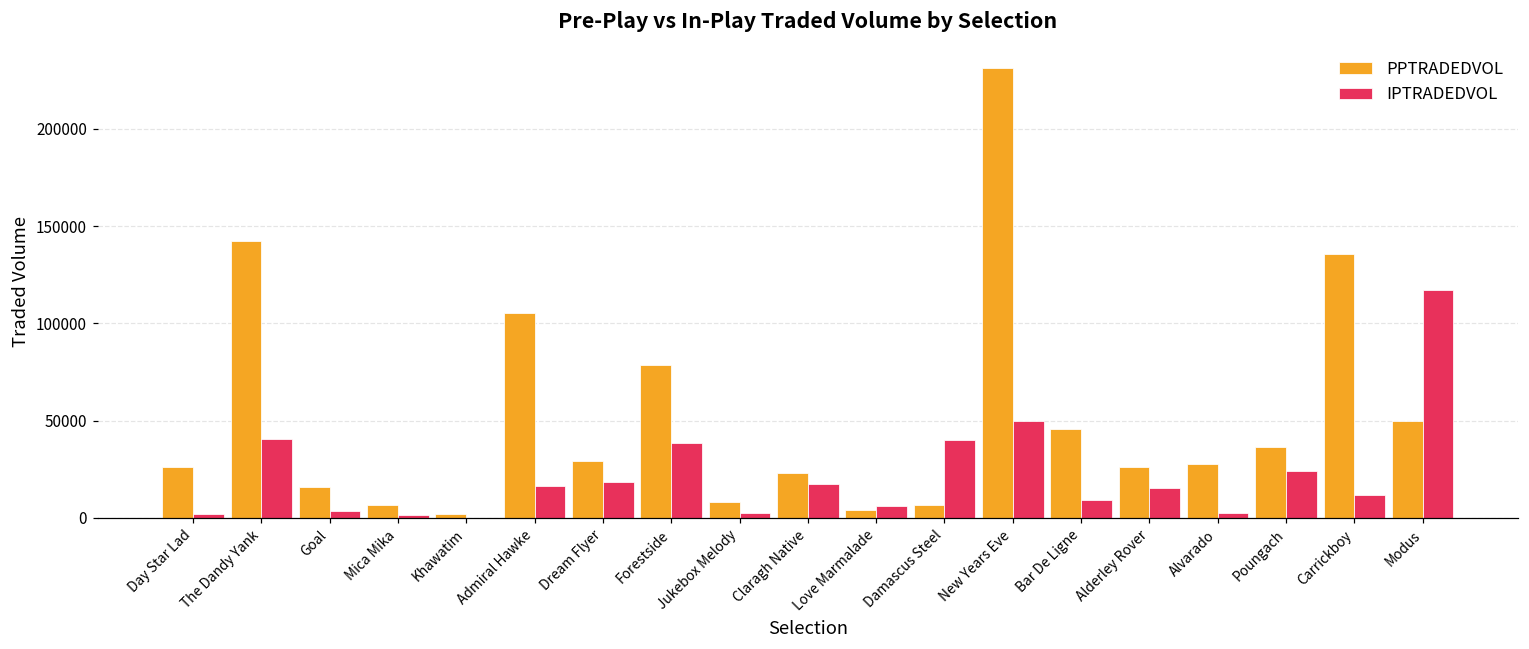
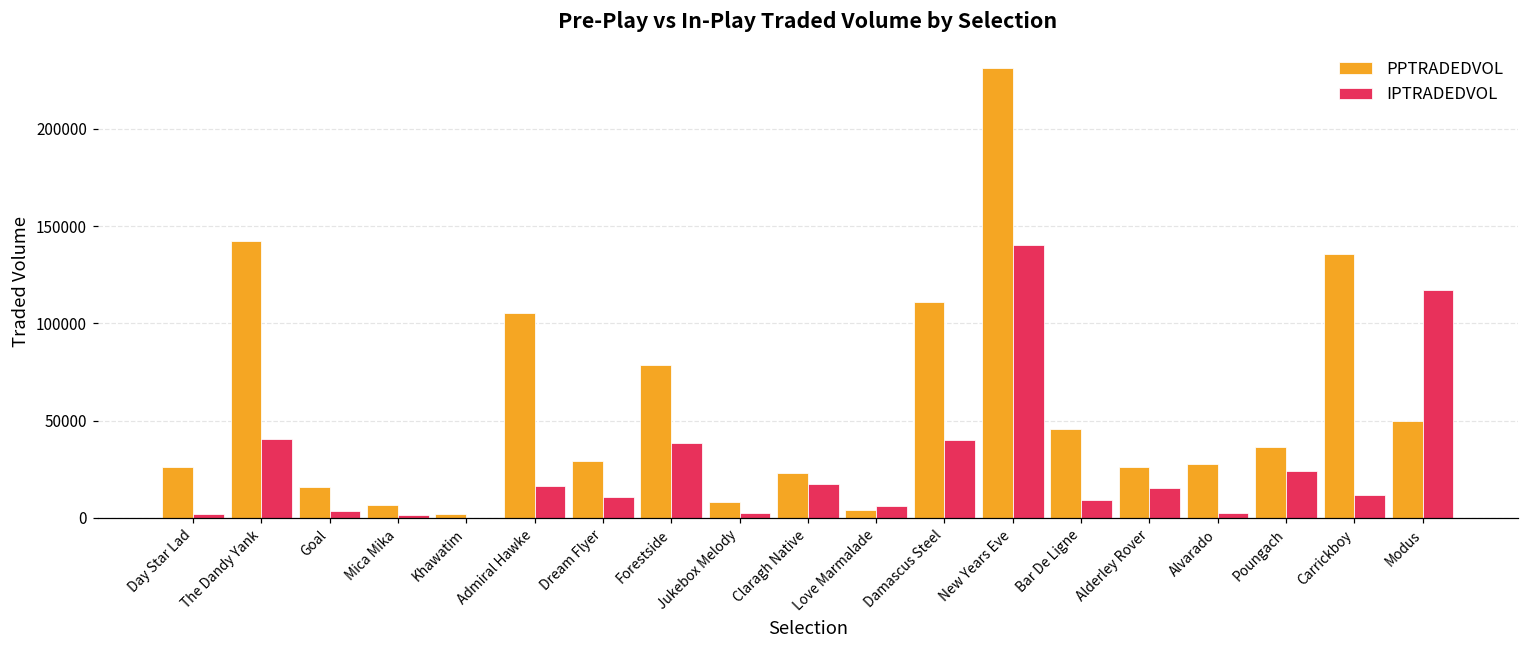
IPTRADEDVOL, Dream Flyer: 18000 -> 10000
PPTRADEDVOL, Damascus Steel: 7000 -> 111000
IPTRADEDVOL, New Years Eve: 50000 -> 140000
